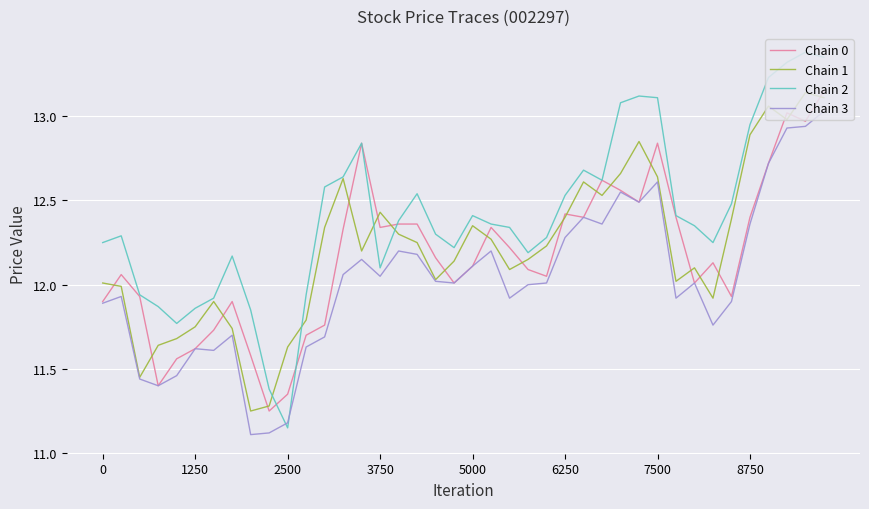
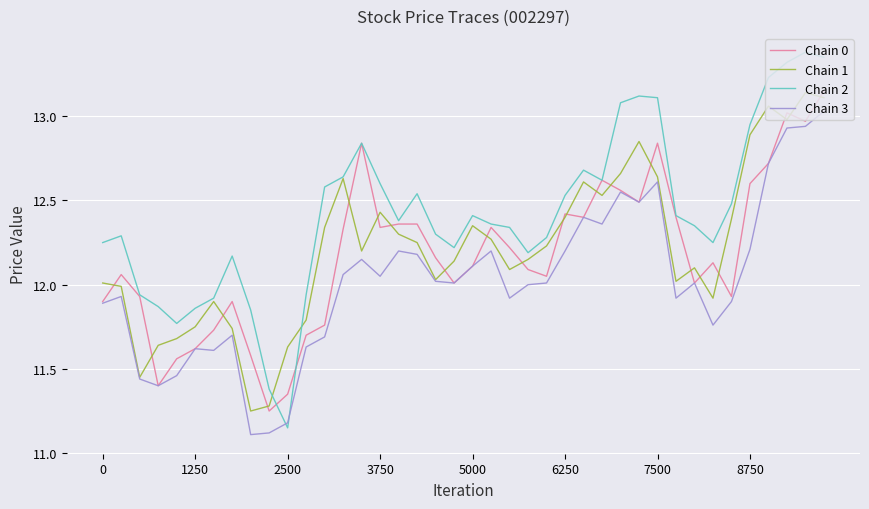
Chain 2, 3750: 12.1 -> 12.6
Chain 3, 6250: 12.28 -> 12.20
Chain 0, 8750: 12.4 -> 12.6
Chain 3, 8750: 12.36 -> 12.21
